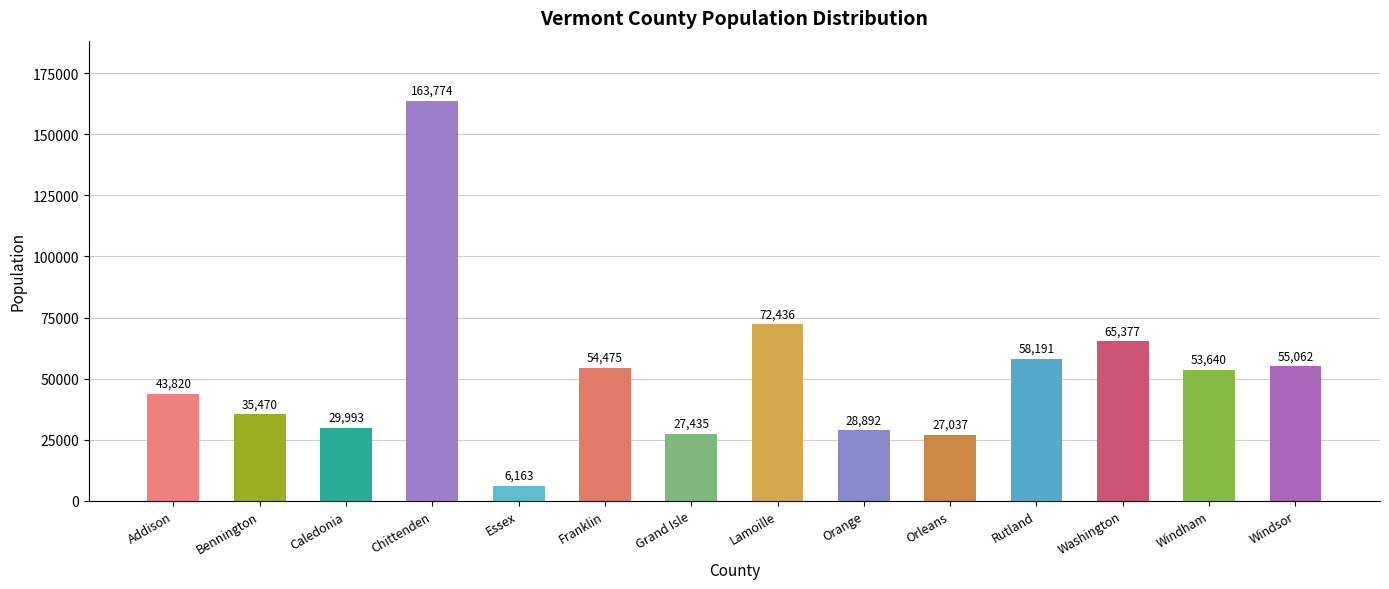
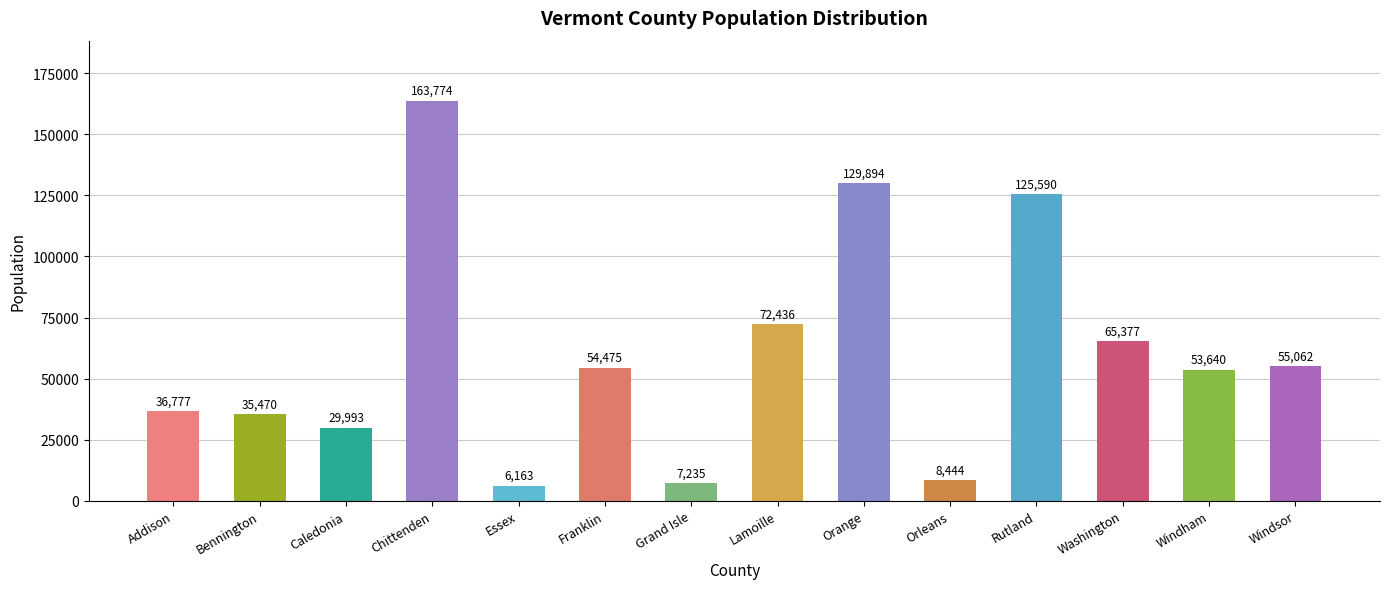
Addison: 43,820 -> 36,777
Grand Isle: 27,435 -> 7,235
Orange: 28,892 -> 129,894
Orleans: 27,037 -> 8,444
Rutland: 58,191 -> 125,590
